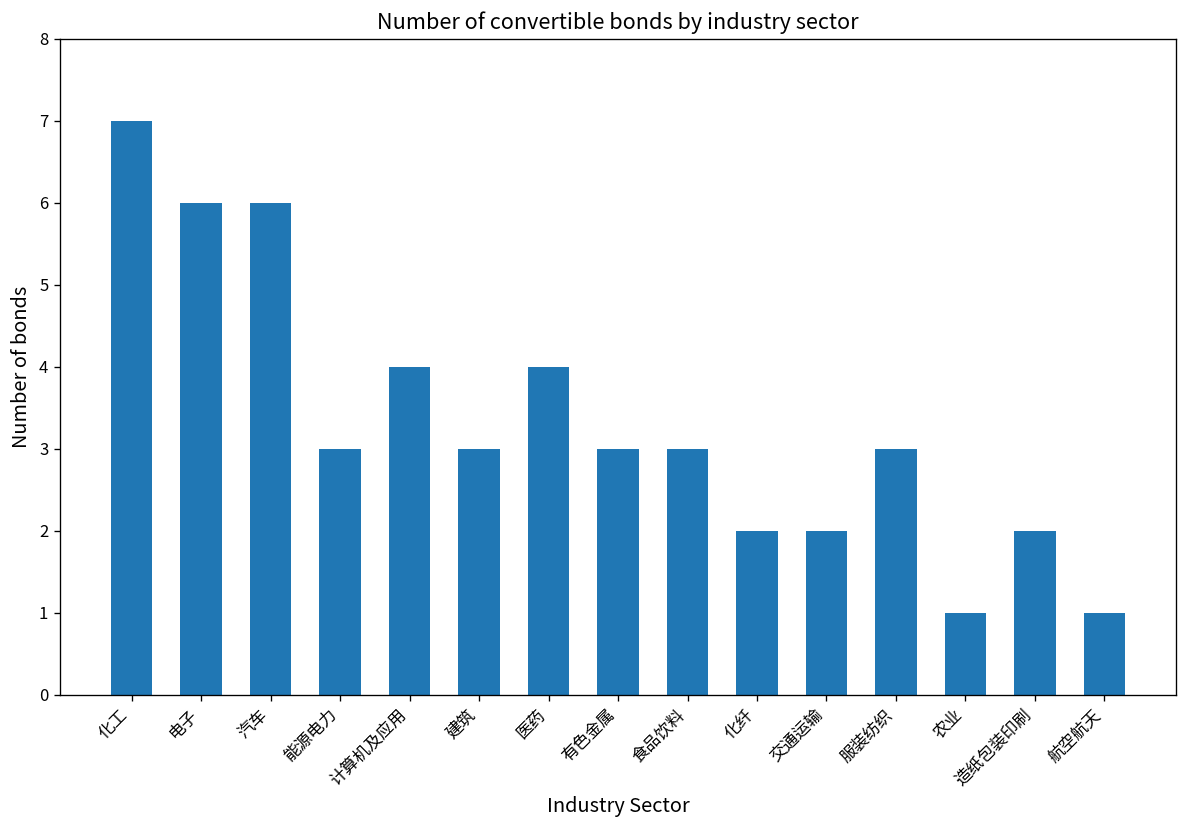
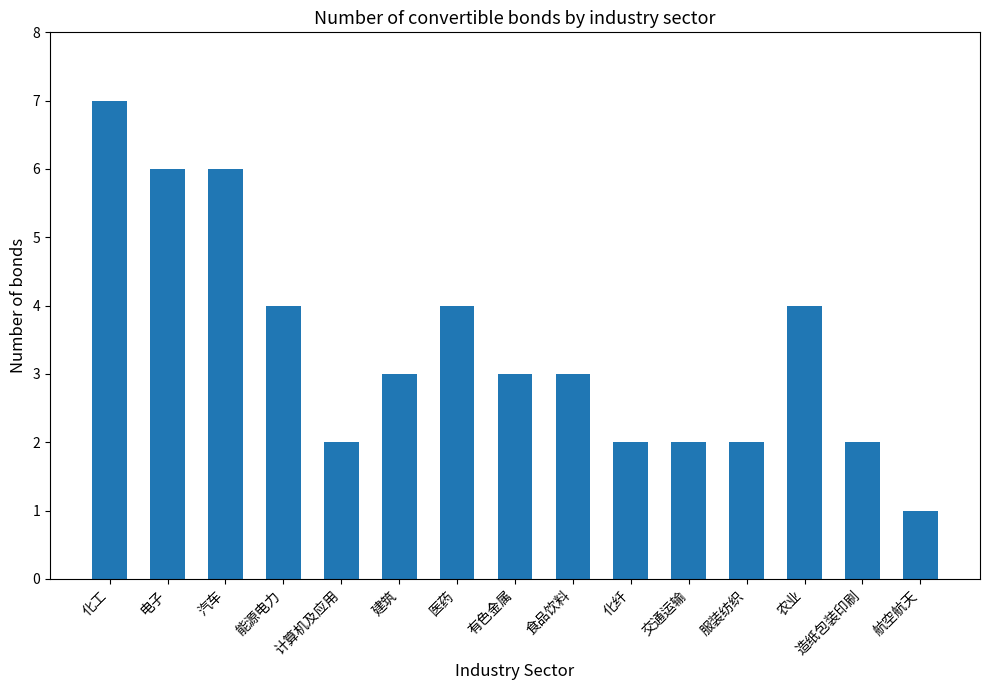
能源电力: 3 -> 4
计算机及应用: 4 -> 2
服装纺织: 3 -> 2
农业: 1 -> 4
